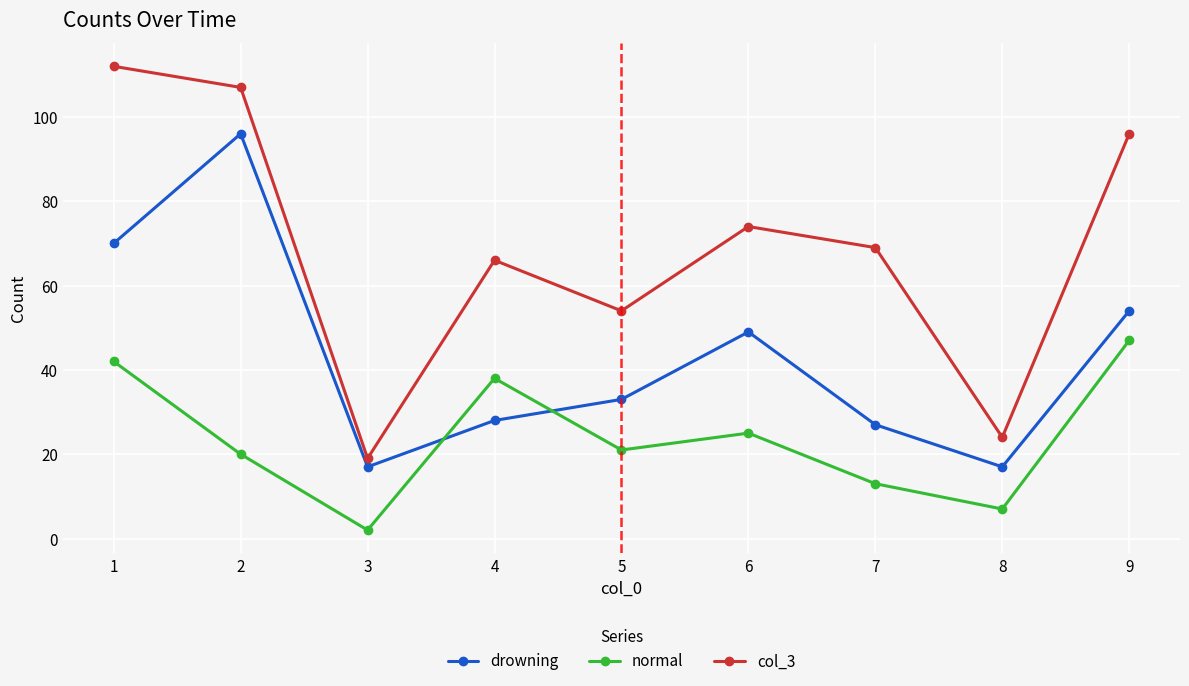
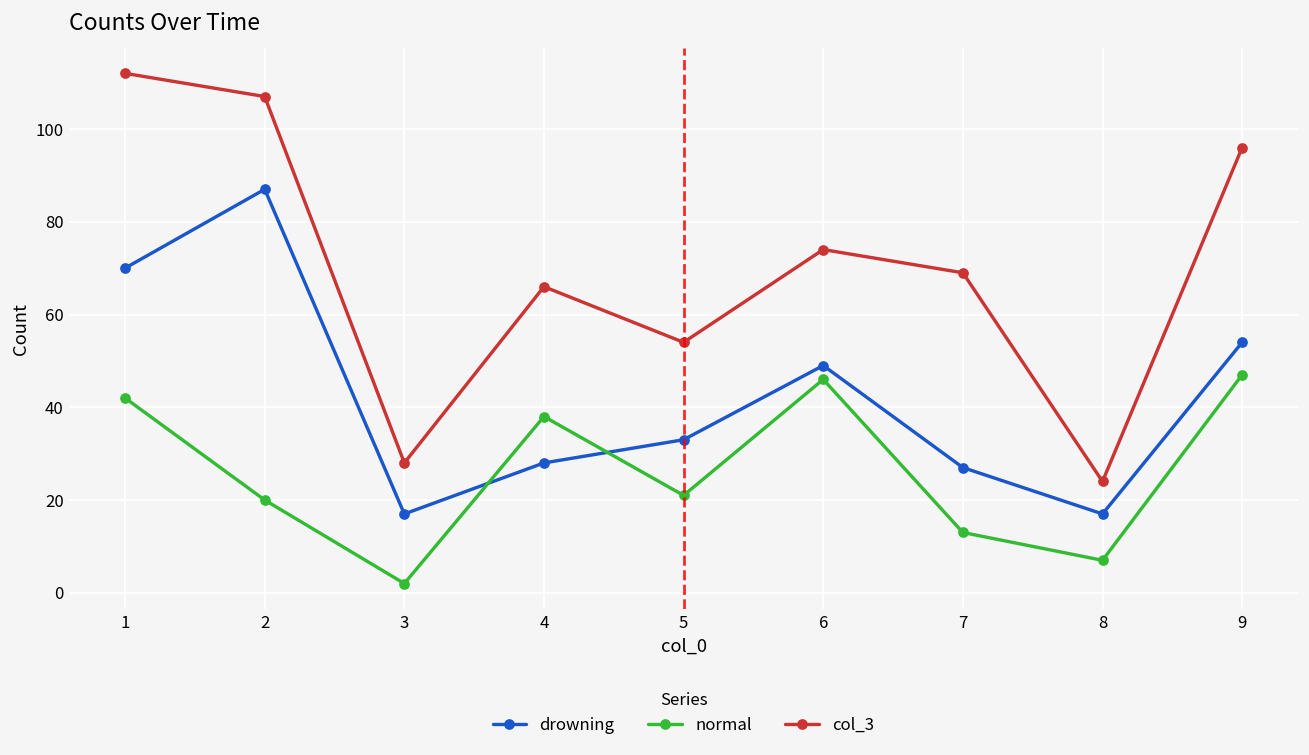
drowning, 2: 96 -> 87
col_3, 3: 19 -> 28
normal, 6: 25 -> 46
